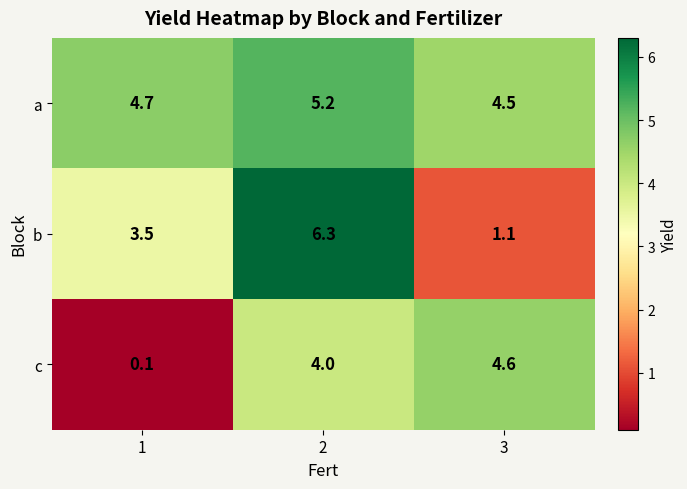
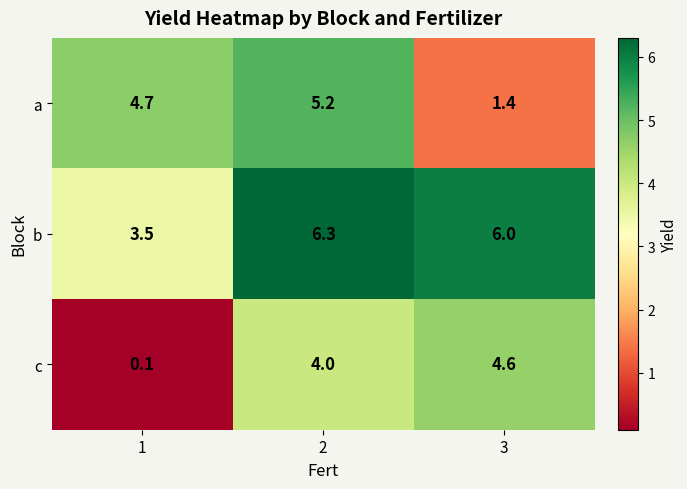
a, 3: 4.5 -> 1.4
b, 3: 1.1 -> 6.0
